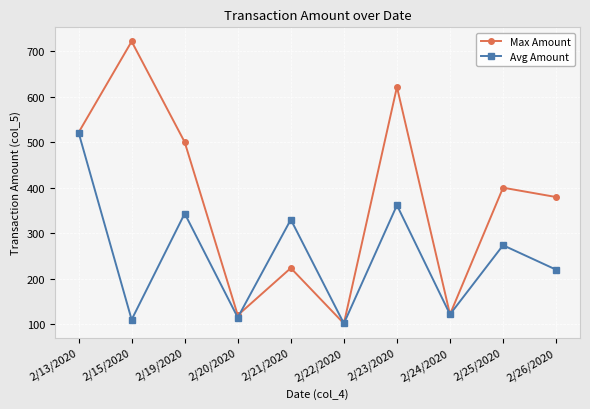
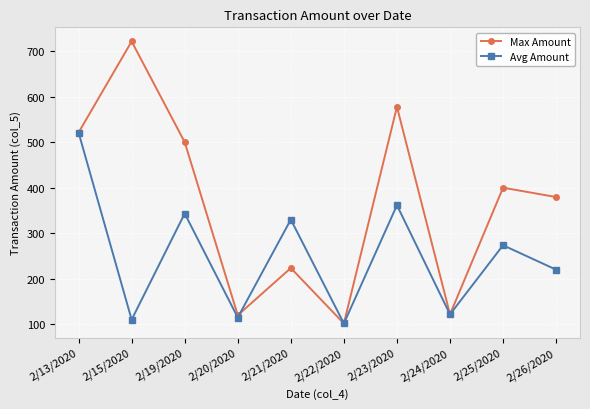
Max Amount, 2/23/2020: 620 -> 580
